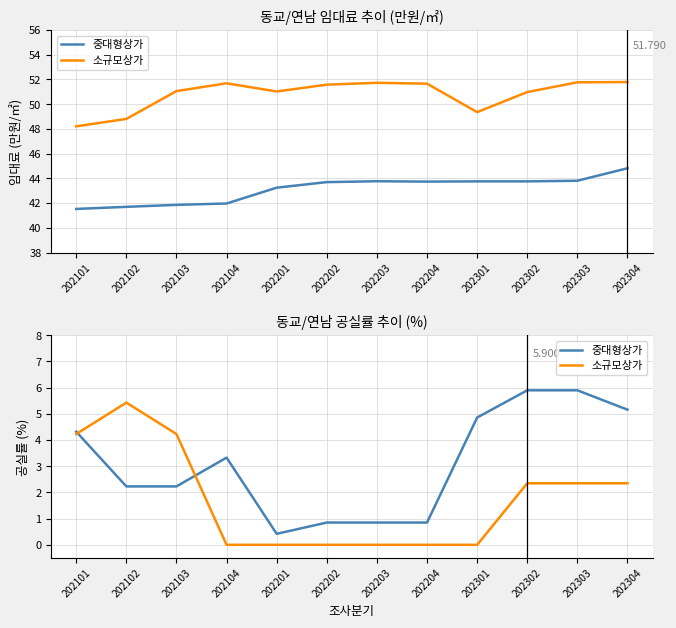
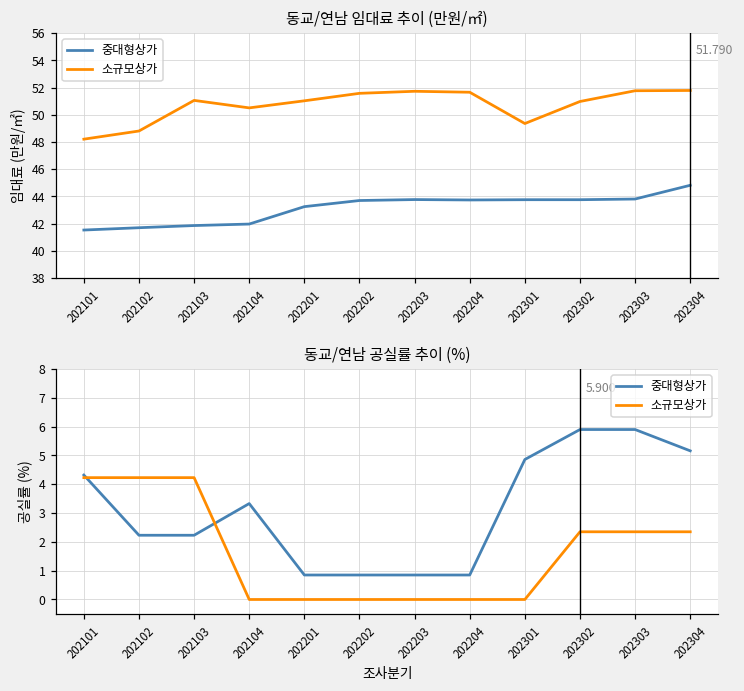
동교/연남 임대료 추이 (만원/㎡), 소규모상가, 202104: 51.7 -> 50.5
동교/연남 공실률 추이 (%), 소규모상가, 202102: 5.4 -> 4.2
동교/연남 공실률 추이 (%), 중대형상가, 202201: 0.4 -> 0.9
